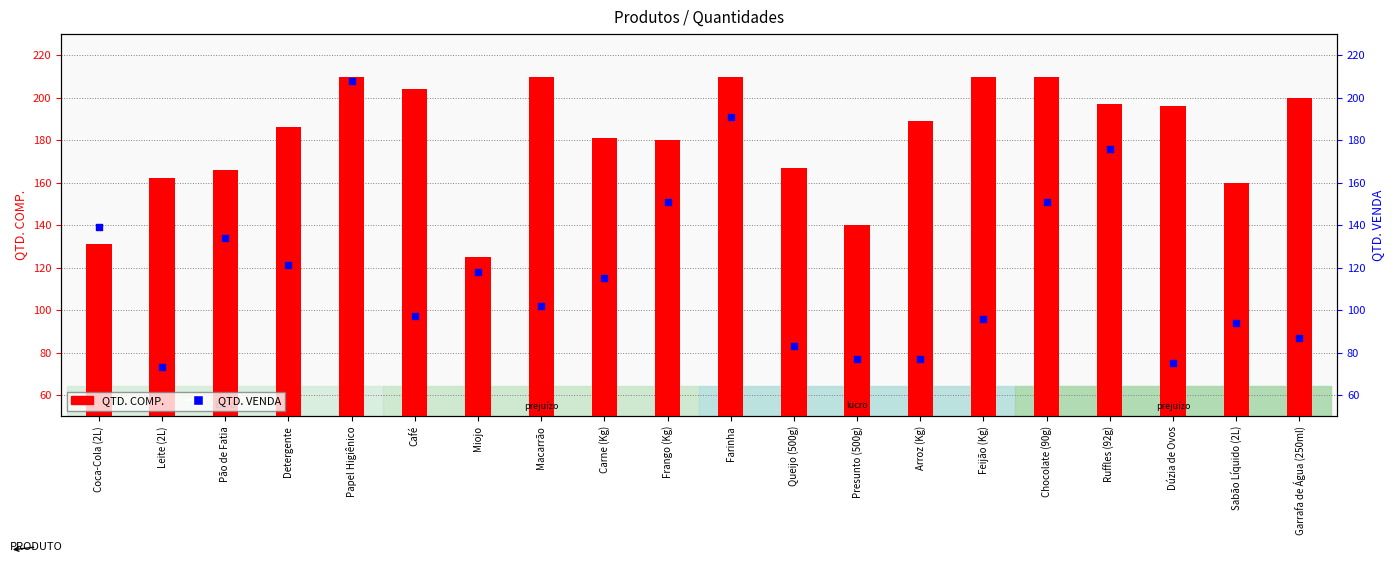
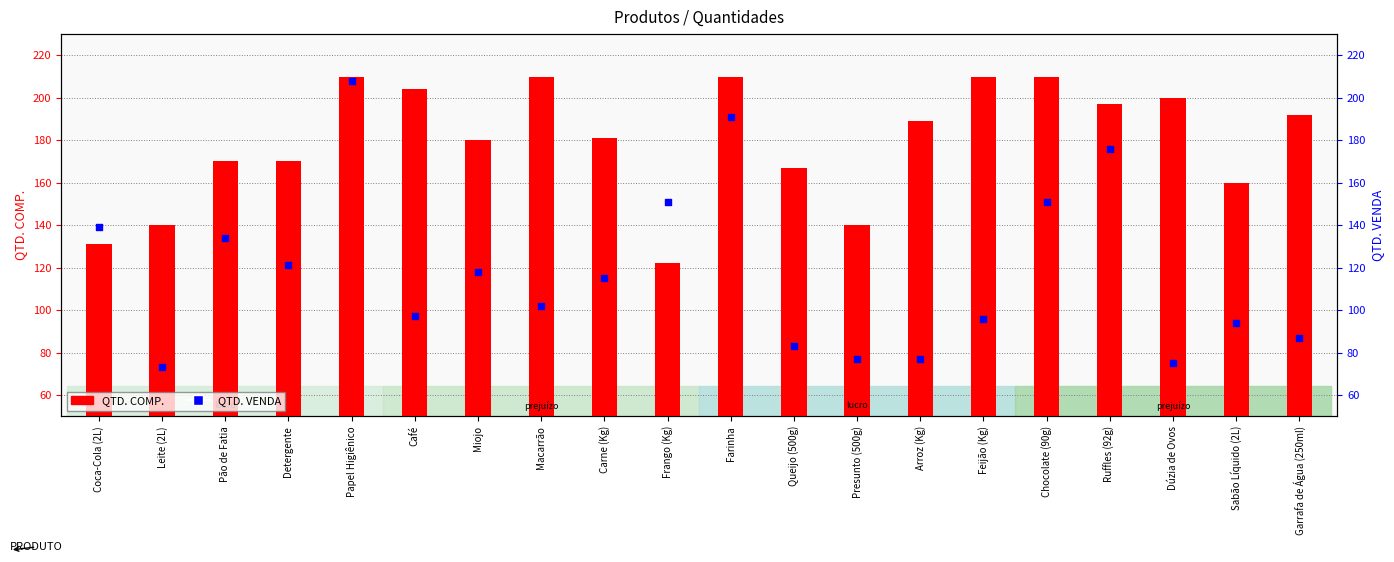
QTD. COMP., Leite (2L): 162 -> 140
QTD. COMP., Pão de Fatia: 166 -> 170
QTD. COMP., Detergente: 186 -> 170
QTD. COMP., Miojo: 125 -> 180
QTD. COMP., Frango (Kg): 180 -> 122
QTD. COMP., Dúzia de Ovos: 196 -> 200
QTD. COMP., Garrafa de Água (250ml): 200 -> 192
